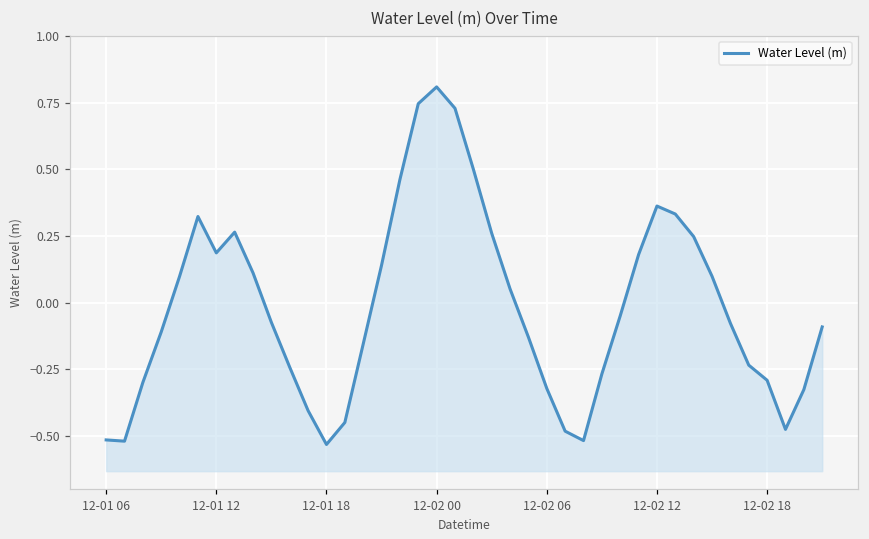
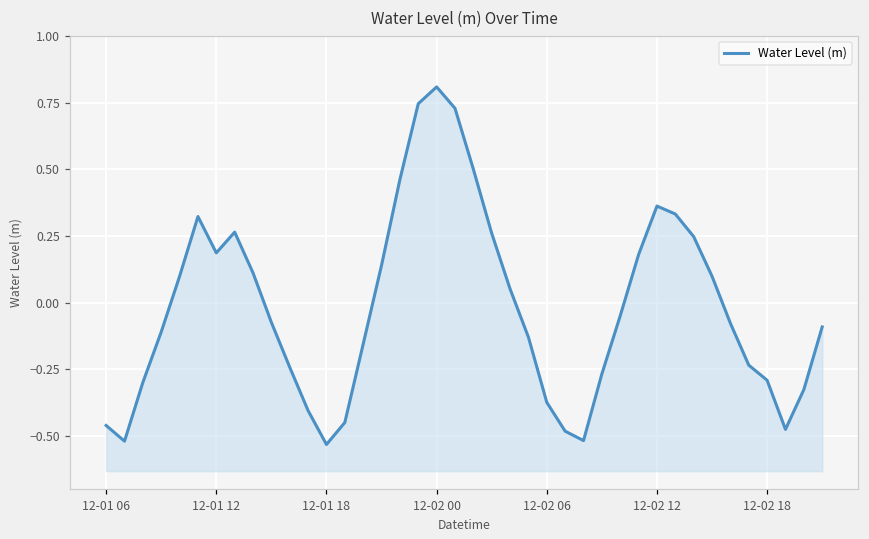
12-01 06: -0.52 -> -0.46
12-02 06: -0.32 -> -0.37
